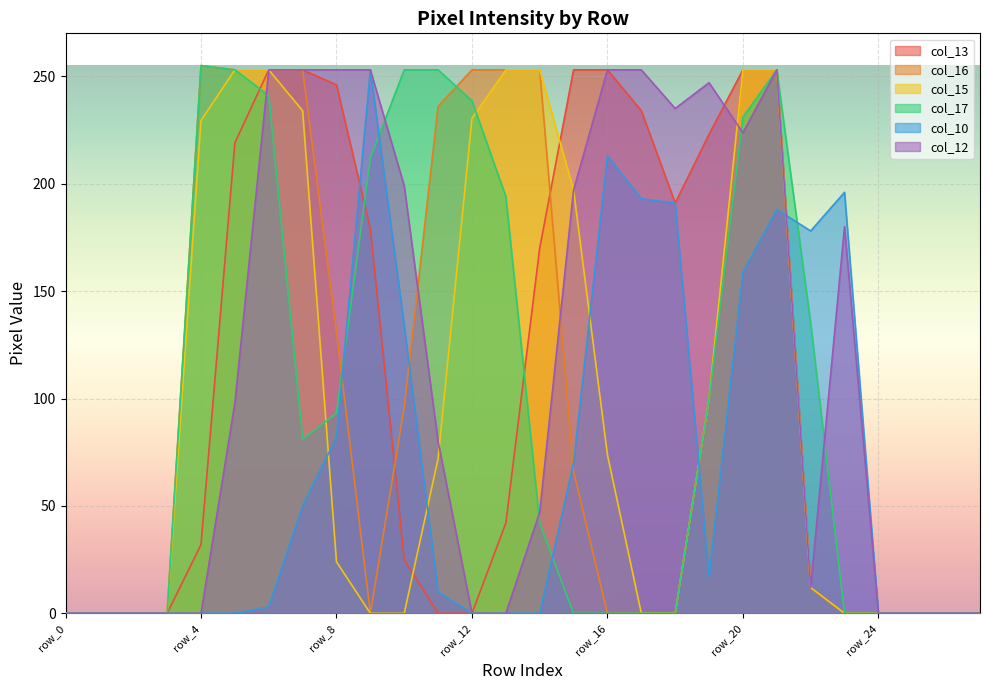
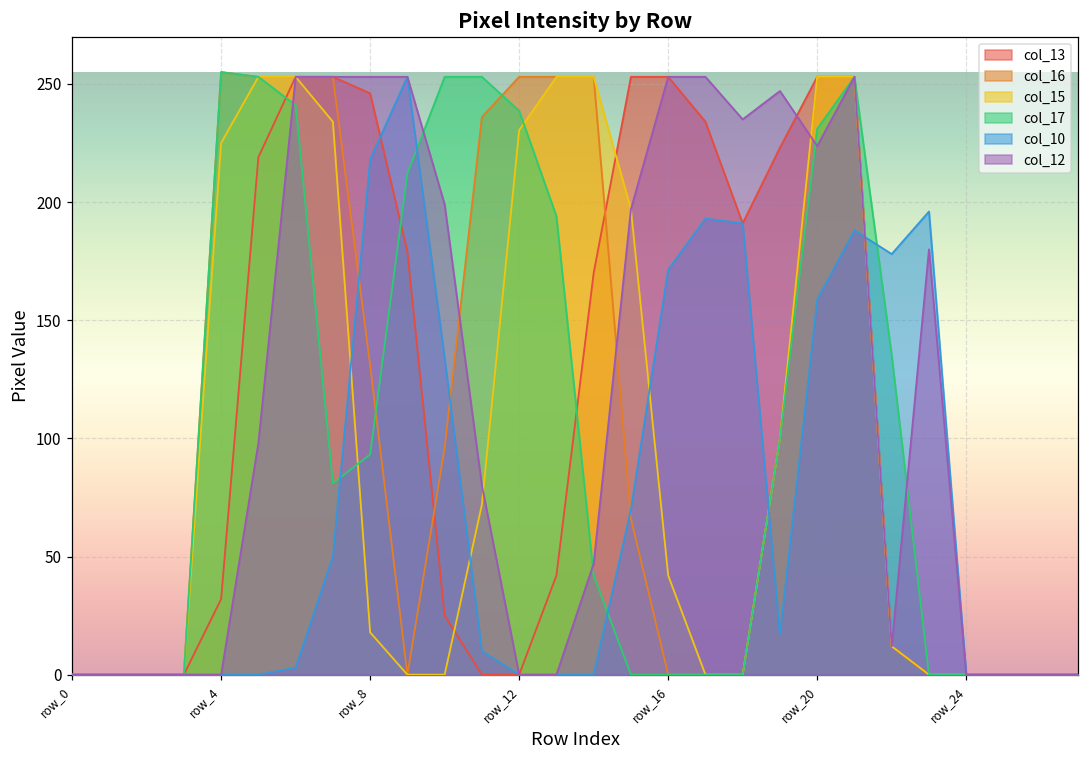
col_15, row_4: 229 -> 225
col_15, row_8: 24 -> 18
col_10, row_8: 82 -> 218
col_15, row_16: 74 -> 42
col_10, row_16: 213 -> 171
